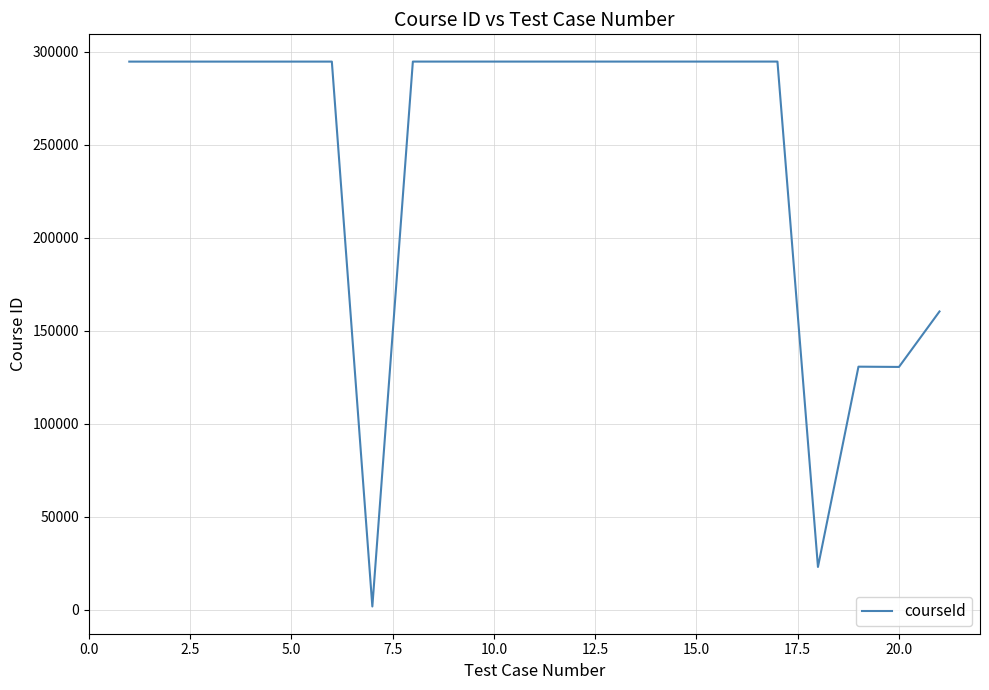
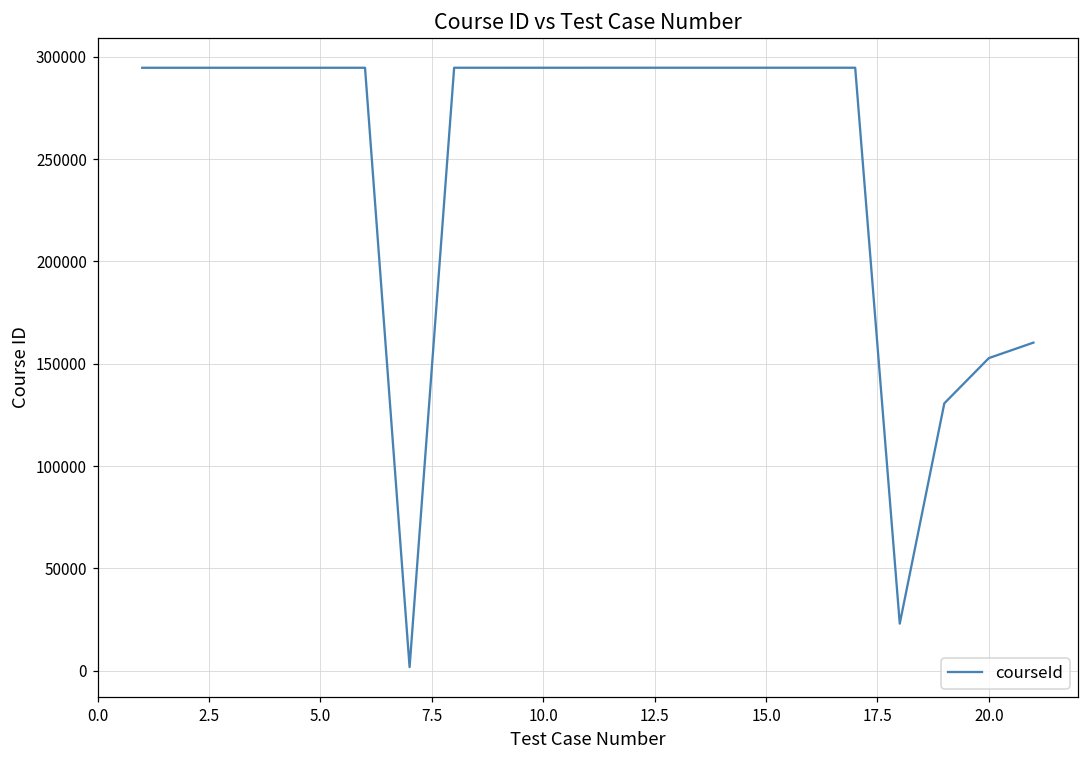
20.0: 131000 -> 153000
